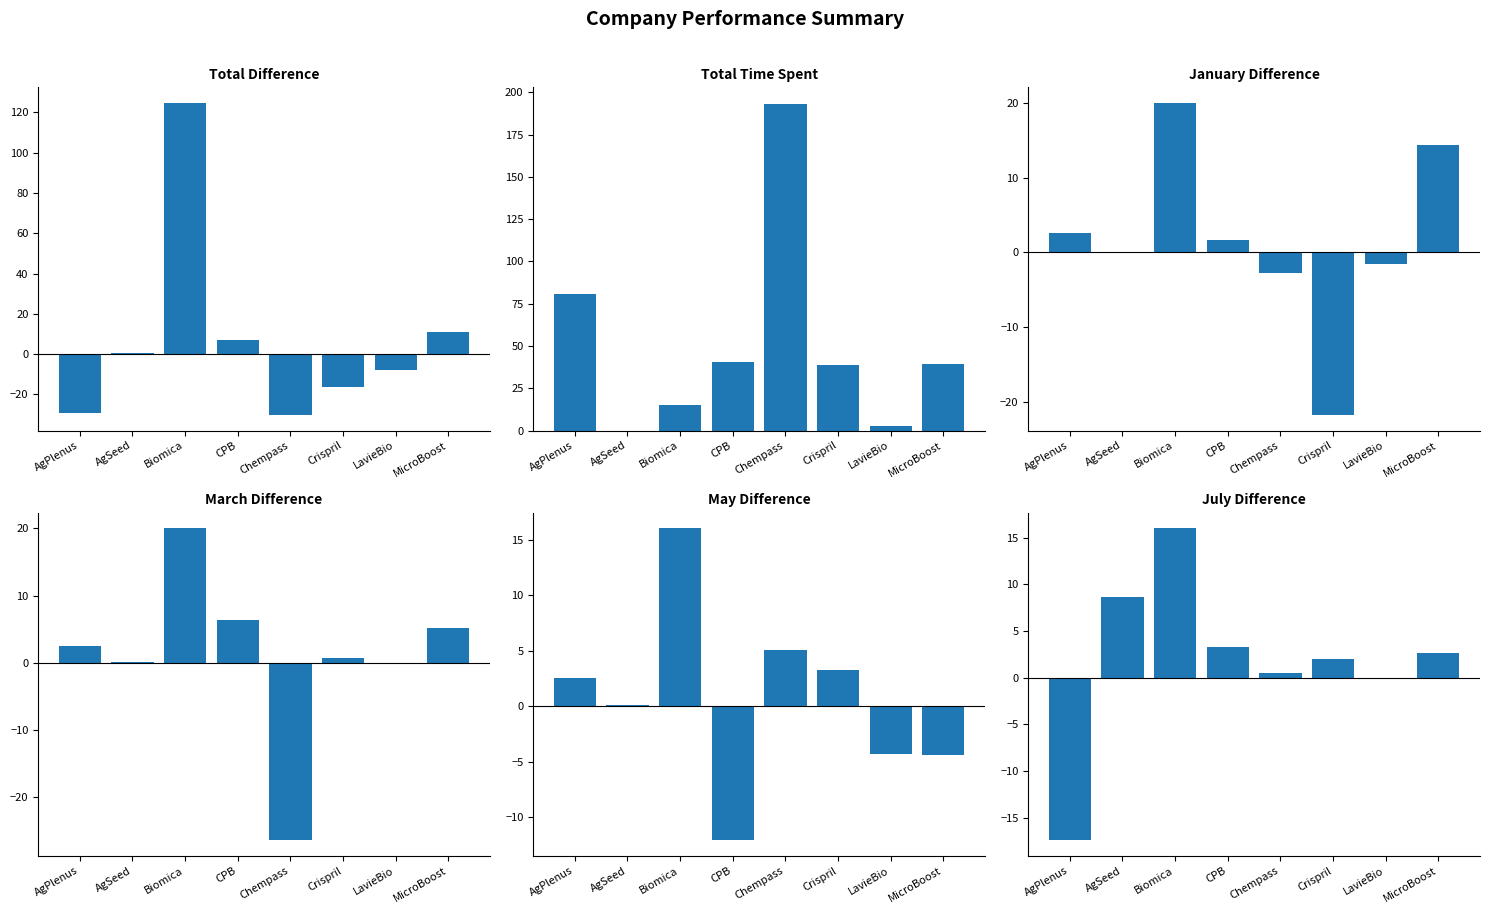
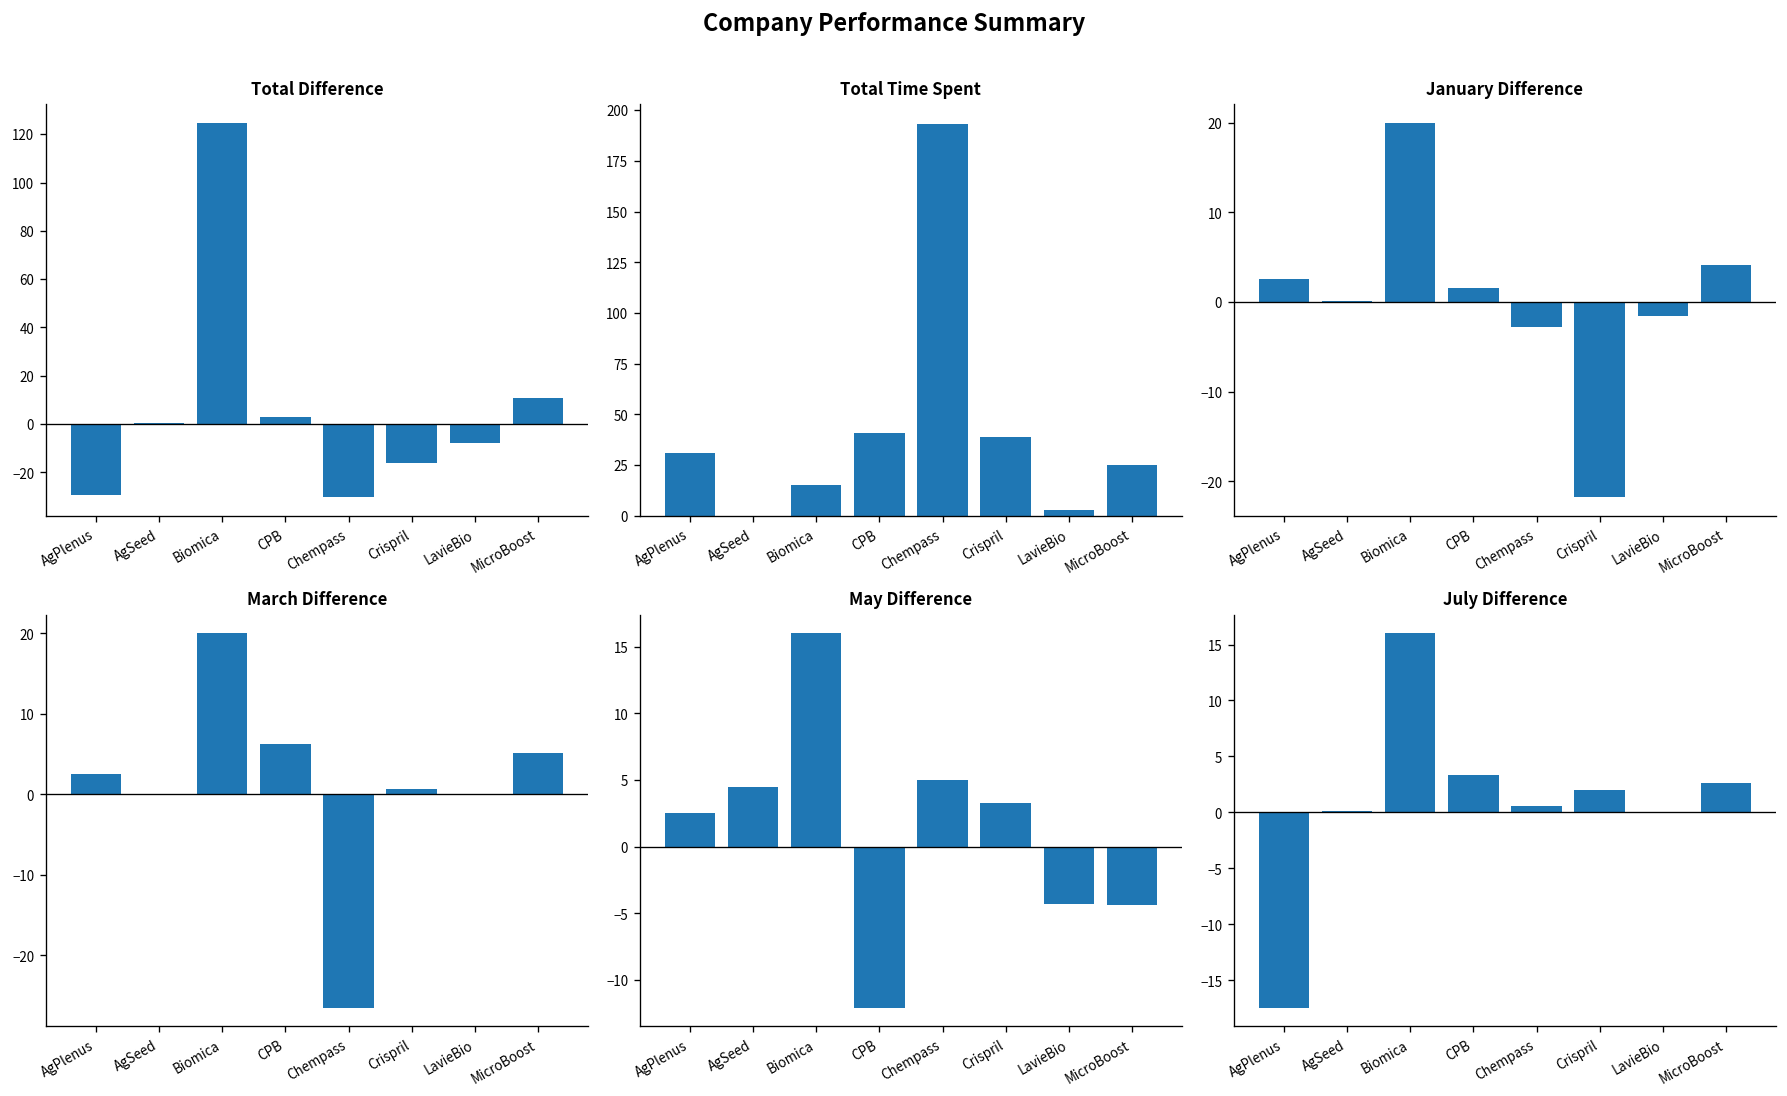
Total Difference, CPB: 7 -> 3
Total Time Spent, AgPlenus: 81 -> 31
Total Time Spent, MicroBoost: 39 -> 25
January Difference, MicroBoost: 14 -> 4
May Difference, AgSeed: 0.1 -> 4.5
July Difference, AgSeed: 9 -> 0
